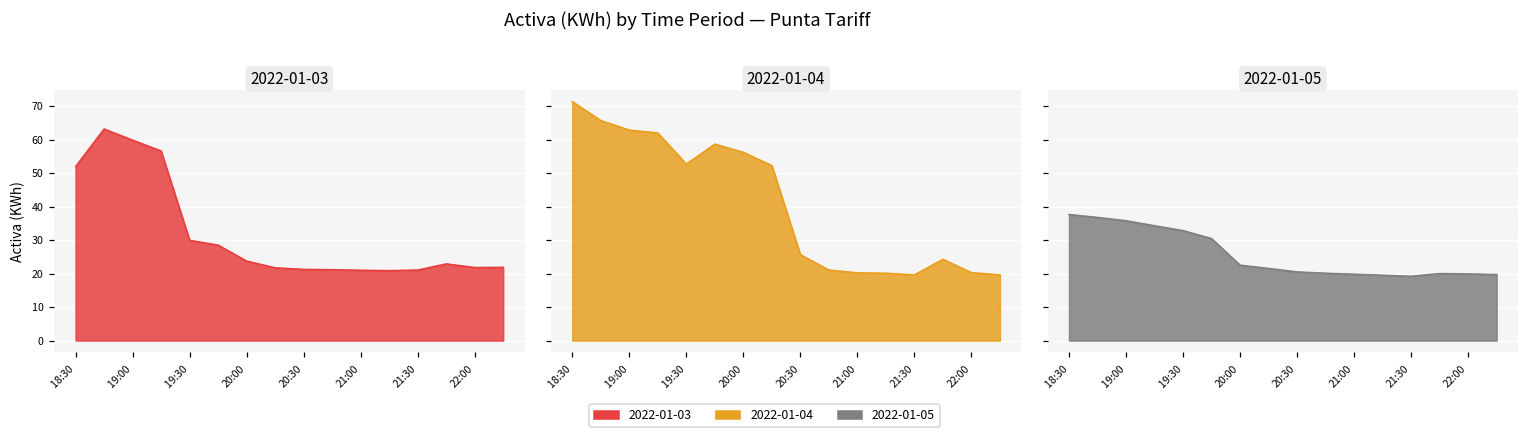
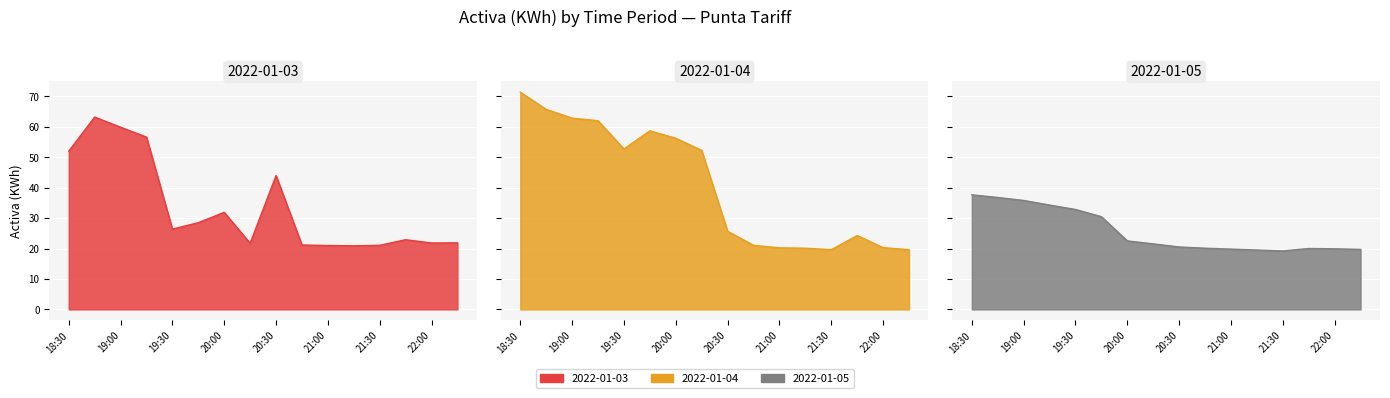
2022-01-03, 19:30: 30 -> 26
2022-01-03, 20:00: 24 -> 32
2022-01-03, 20:30: 21 -> 44
